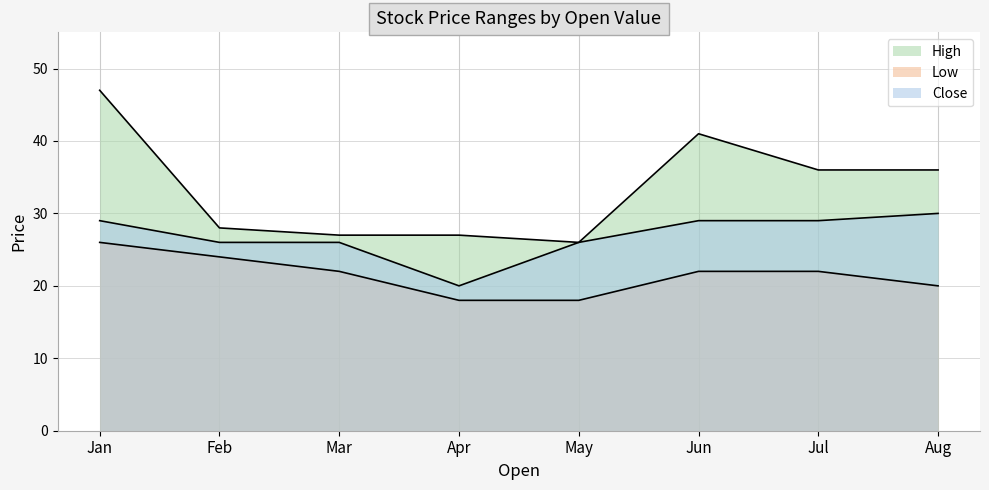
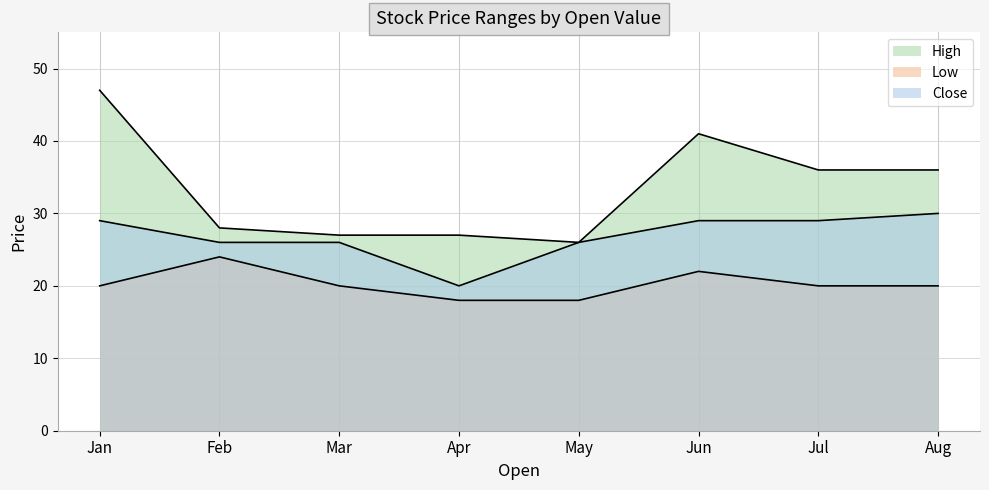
Low, Jan: 26 -> 20
Low, Mar: 22 -> 20
Low, Jul: 22 -> 20
